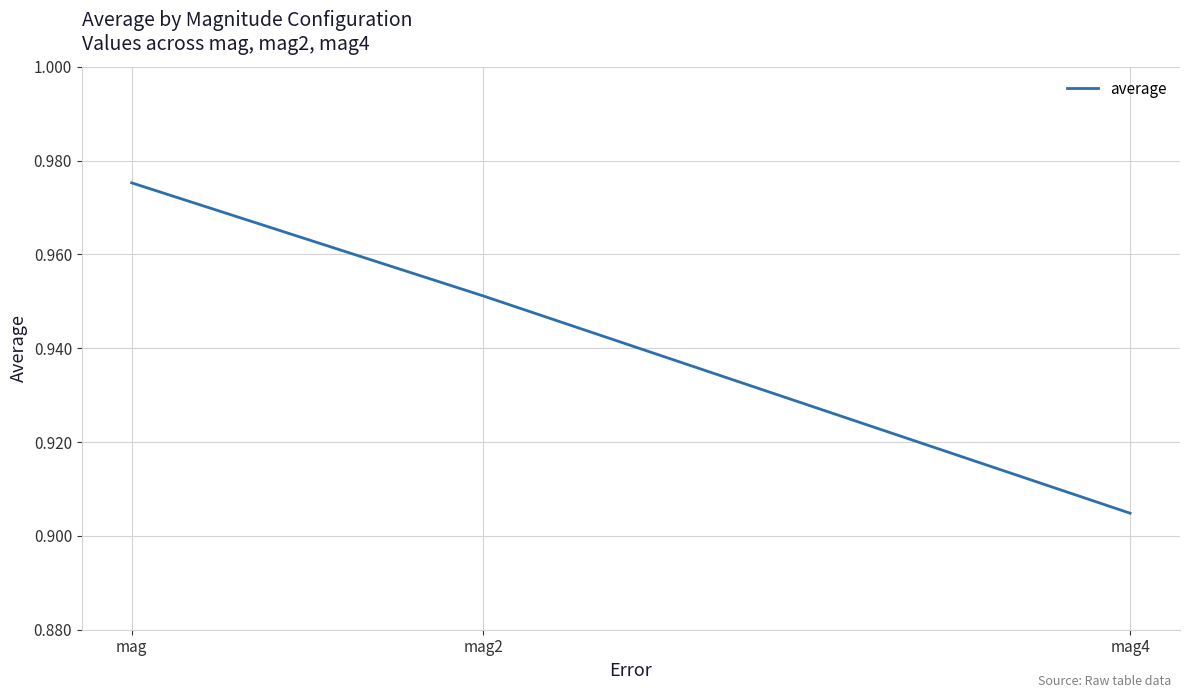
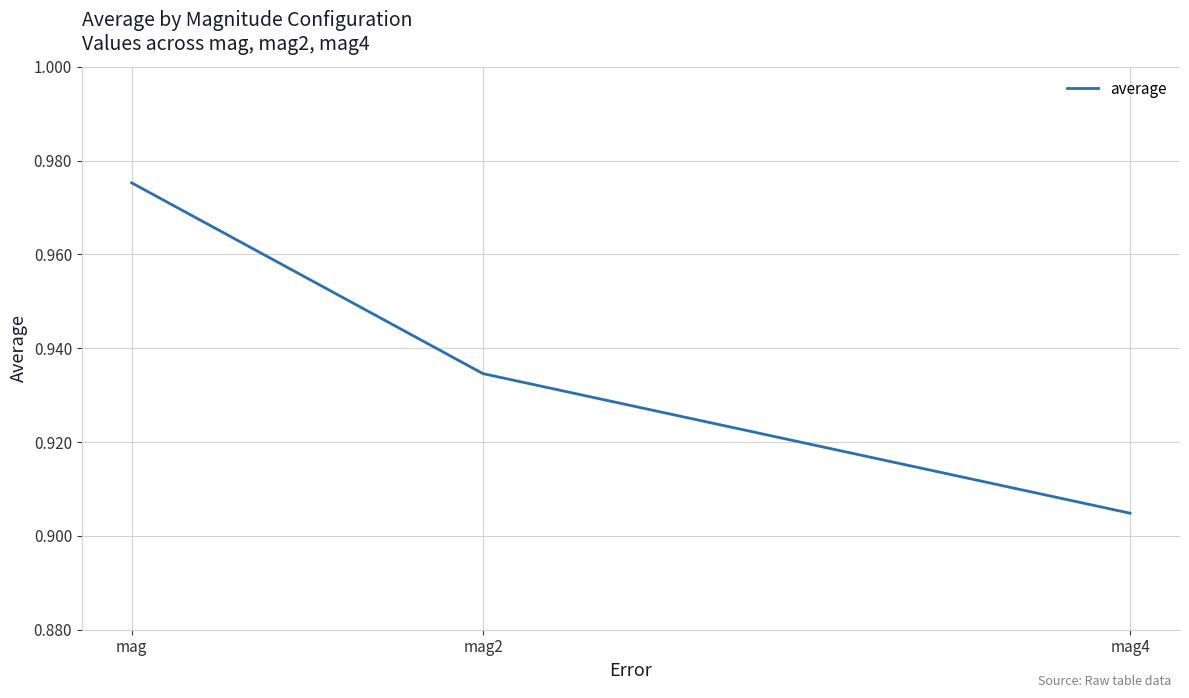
mag2: 0.951 -> 0.935
